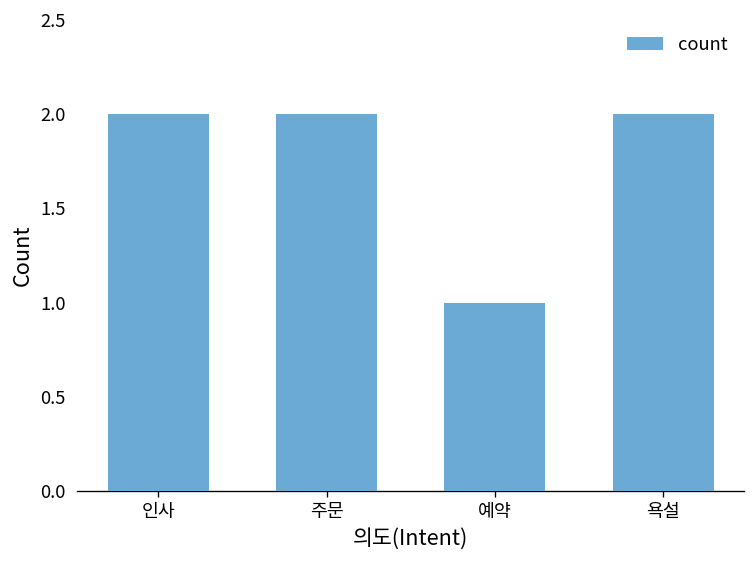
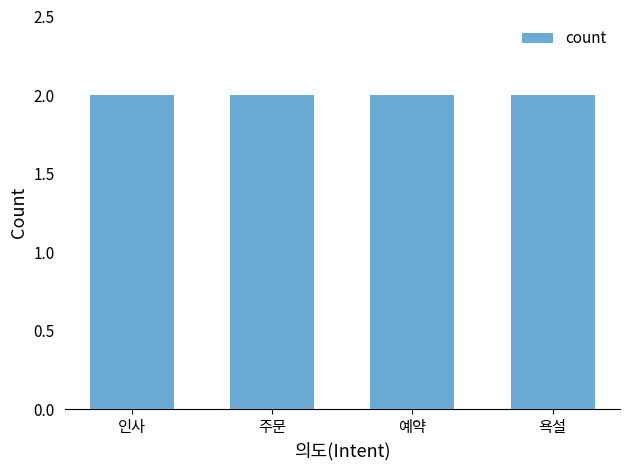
예약: 1 -> 2
